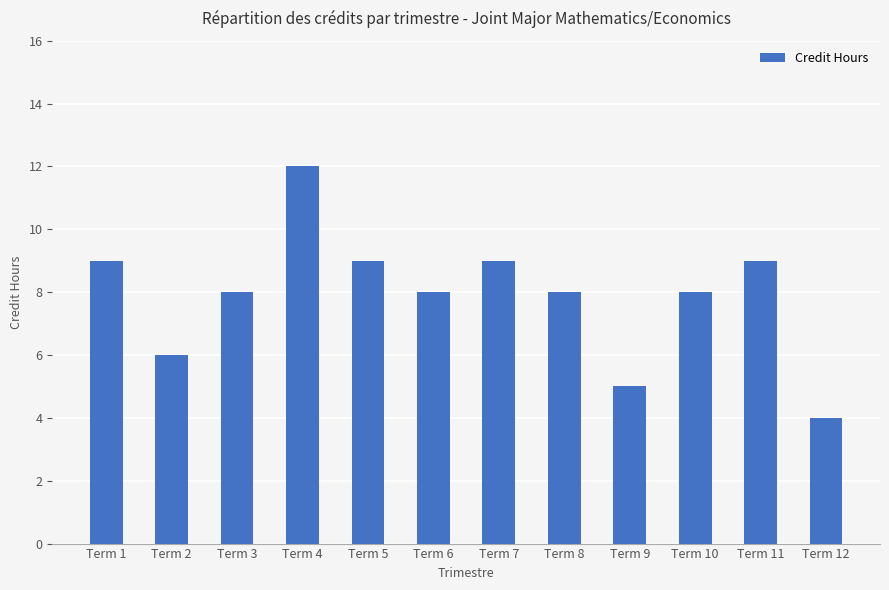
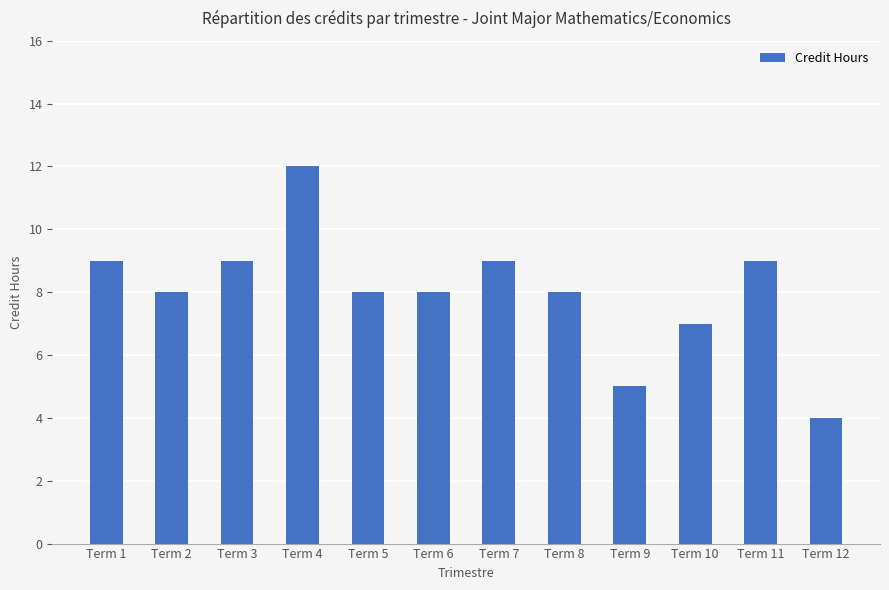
Term 2: 6 -> 8
Term 3: 8 -> 9
Term 5: 9 -> 8
Term 10: 8 -> 7
